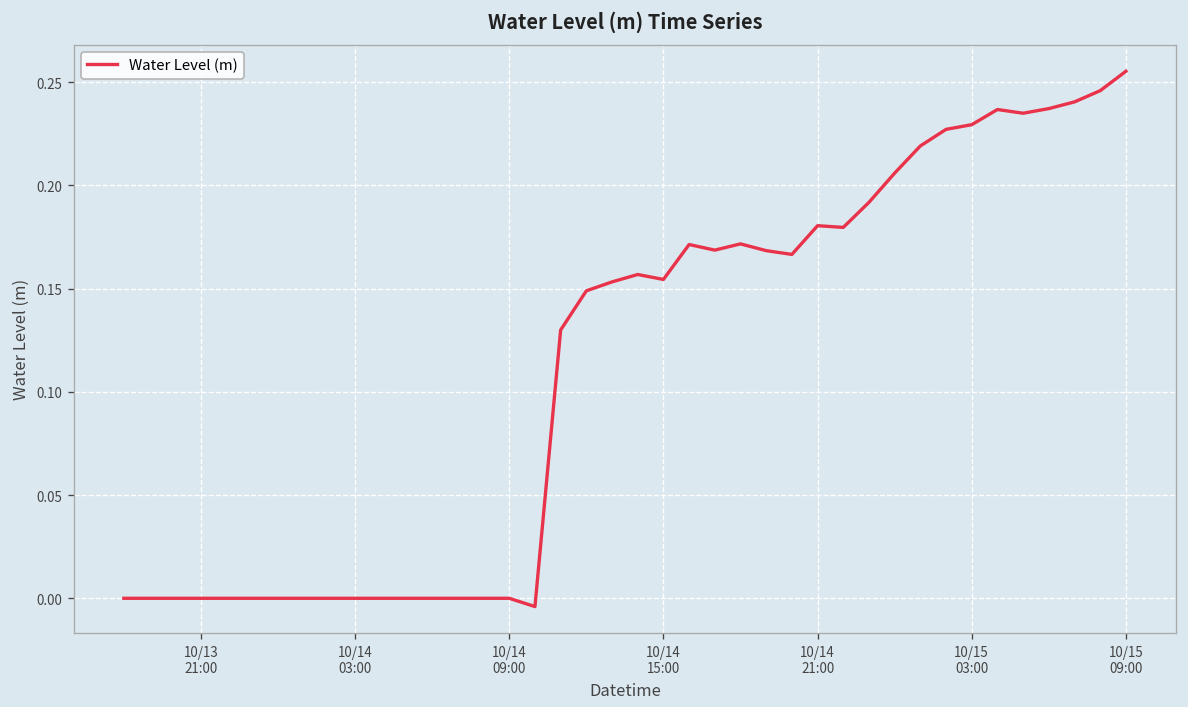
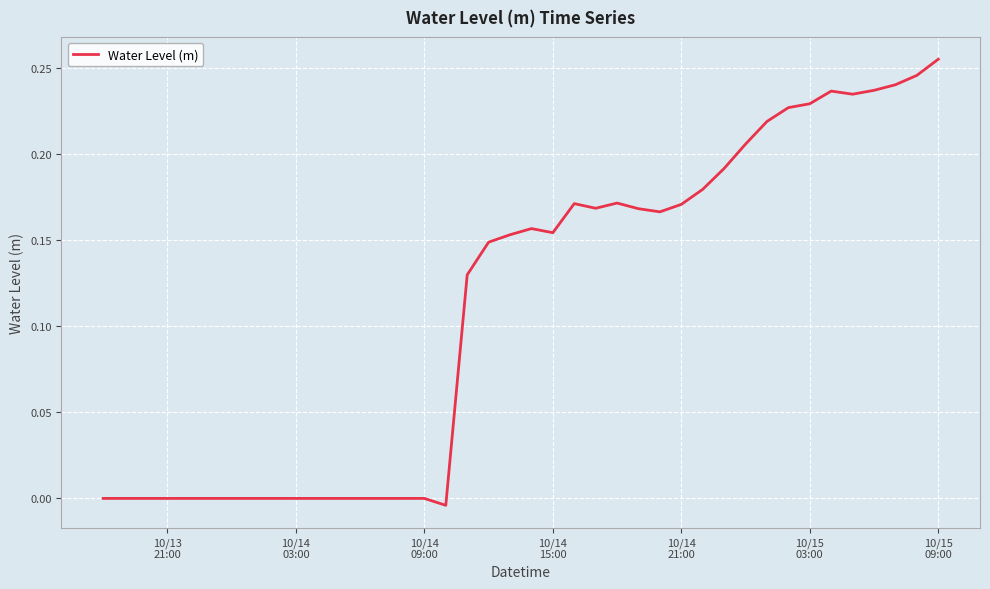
10/14 21:00: 0.180 -> 0.171
